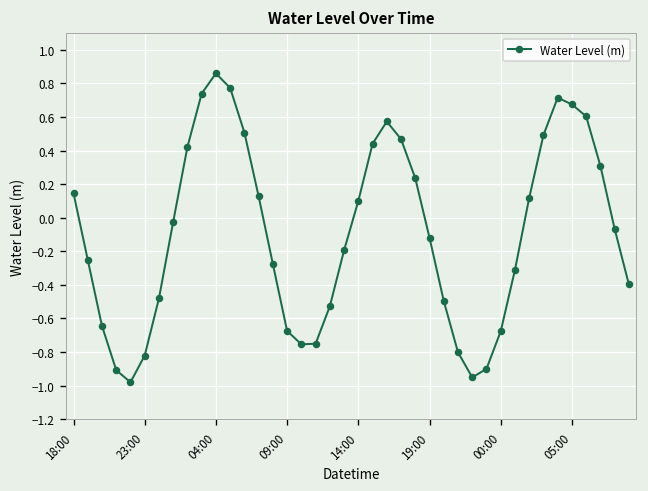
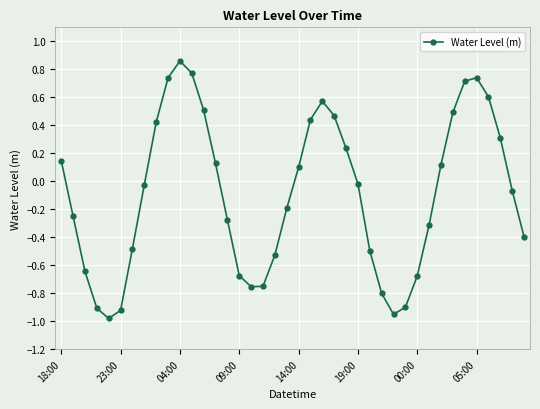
23:00: -0.82 -> -0.92
19:00: -0.12 -> -0.02
05:00: 0.67 -> 0.74
